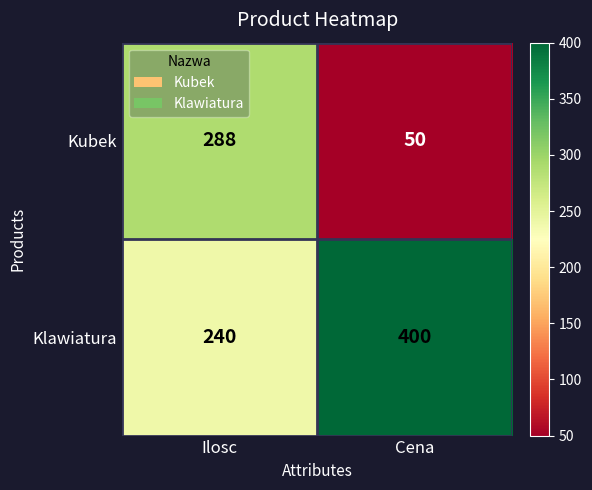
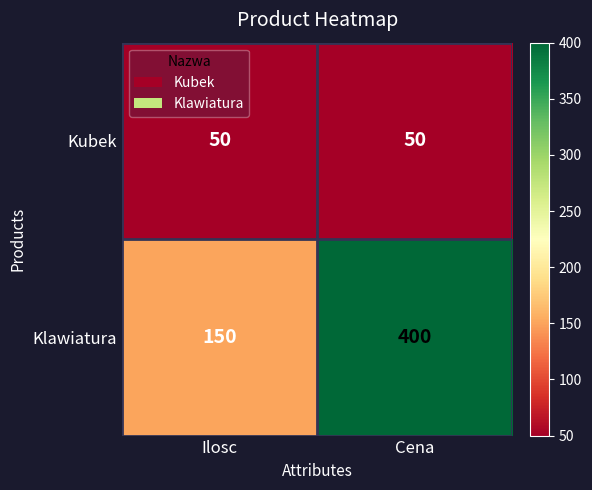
Kubek, Ilosc: 288 -> 50
Klawiatura, Ilosc: 240 -> 150
